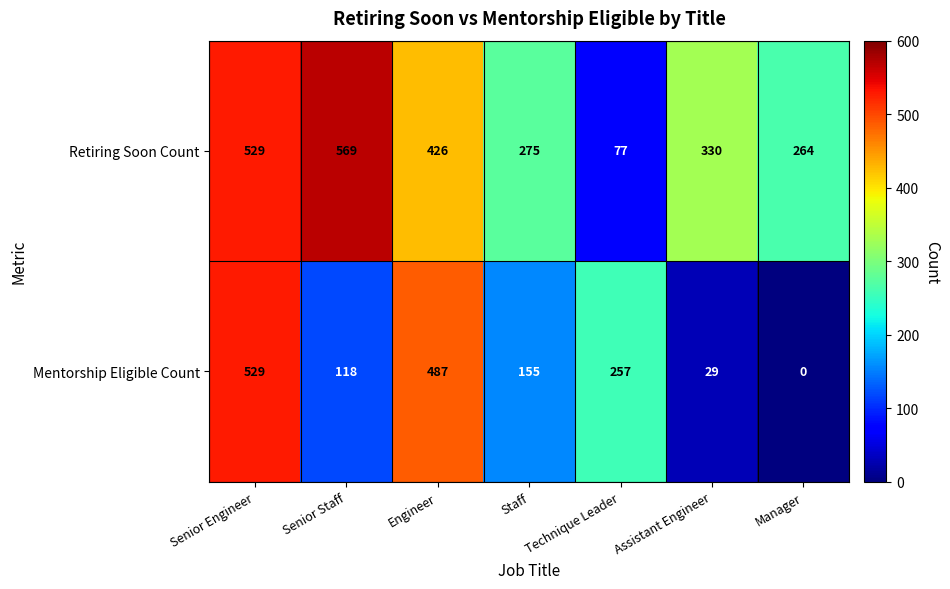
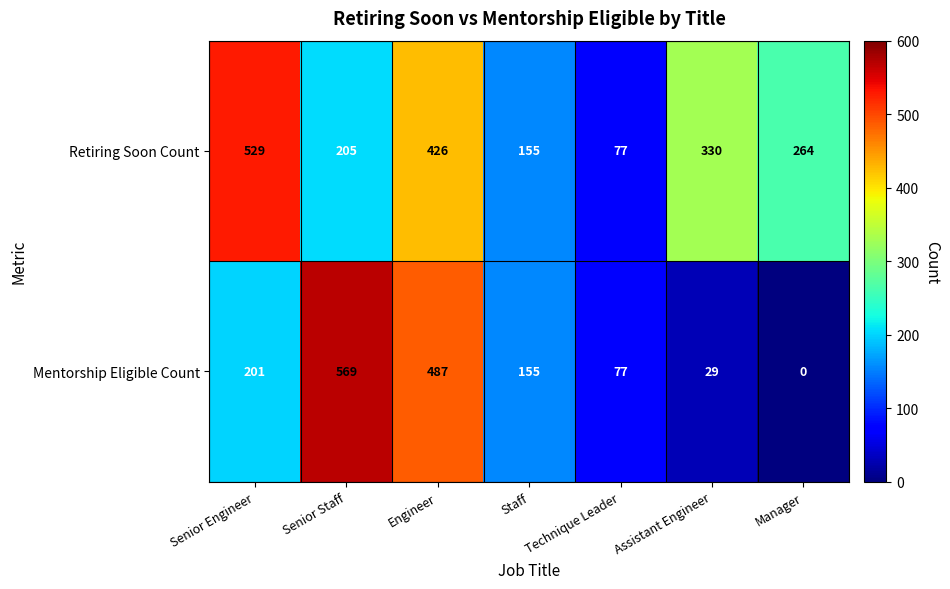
Retiring Soon Count, Senior Staff: 569 -> 205
Retiring Soon Count, Staff: 275 -> 155
Mentorship Eligible Count, Senior Engineer: 529 -> 201
Mentorship Eligible Count, Senior Staff: 118 -> 569
Mentorship Eligible Count, Technique Leader: 257 -> 77
